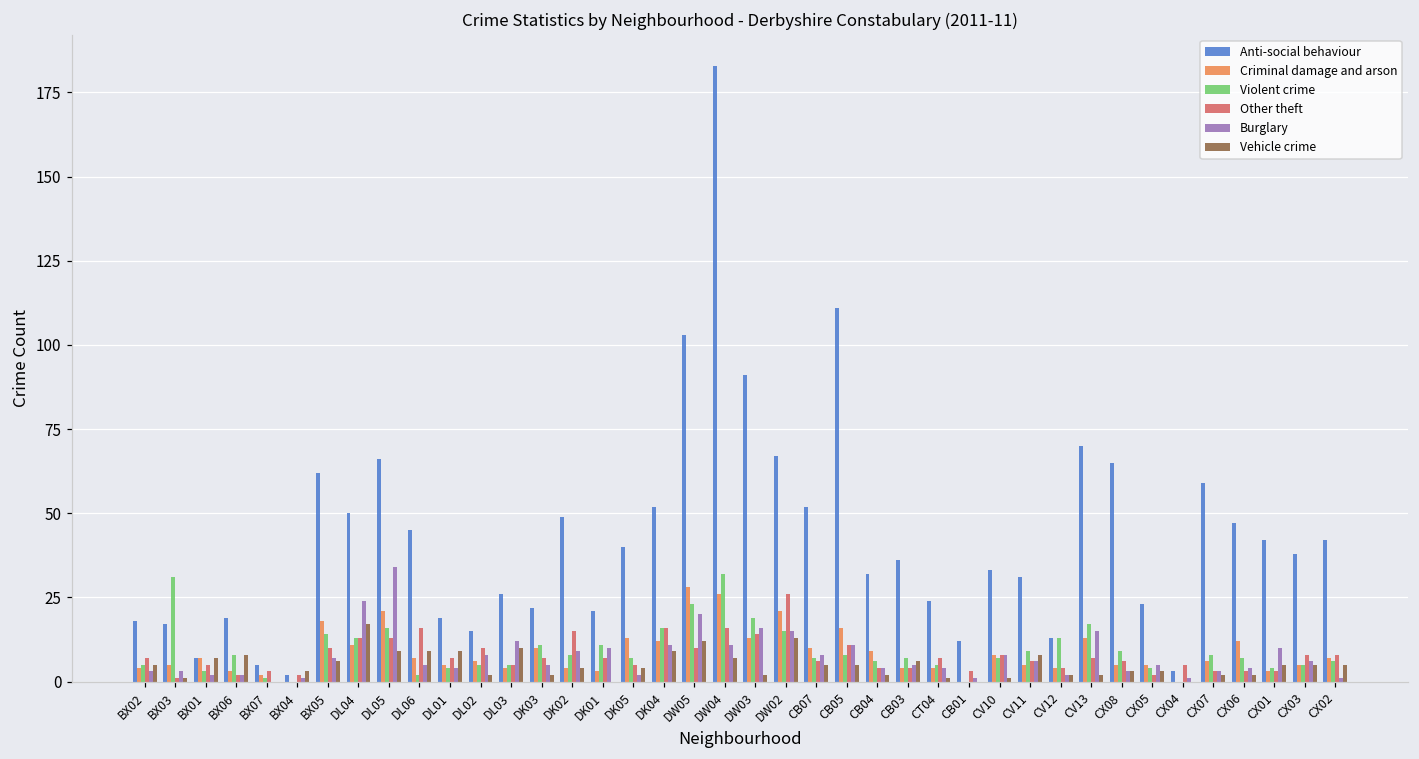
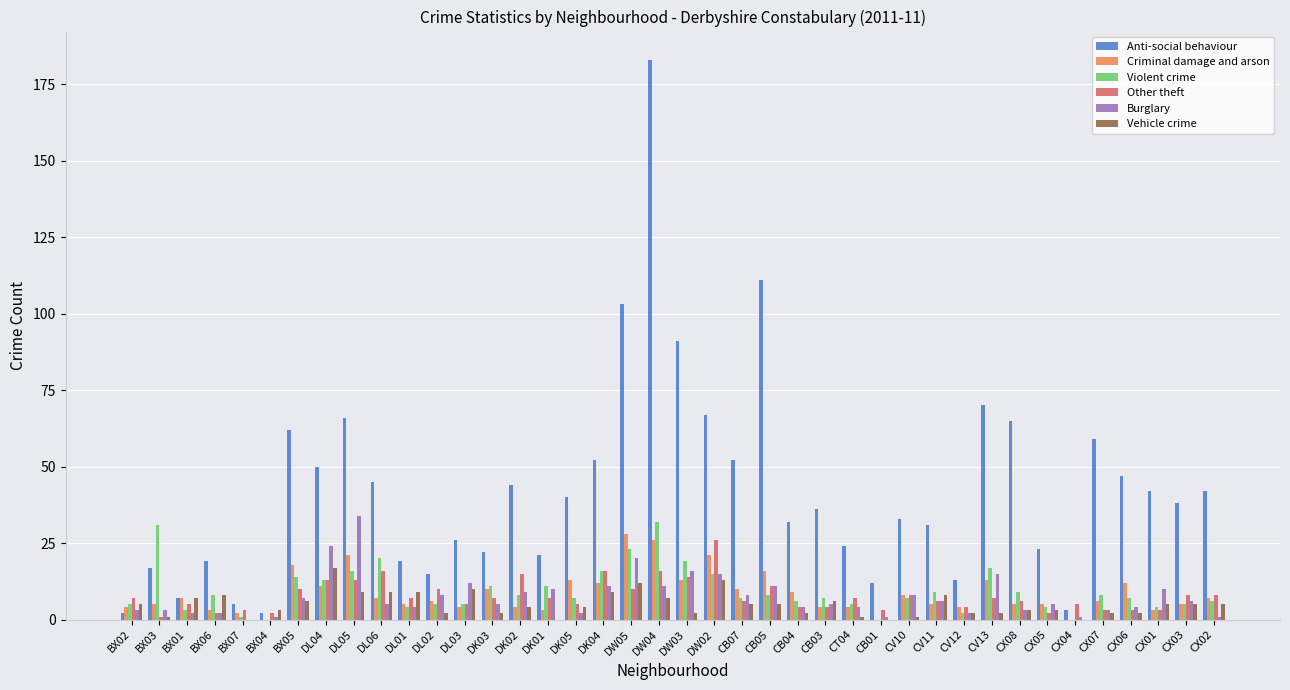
Anti-social behaviour, BX02: 18 -> 2
Violent crime, DL06: 2 -> 20
Anti-social behaviour, DK02: 49 -> 44
Violent crime, CV12: 13 -> 2
